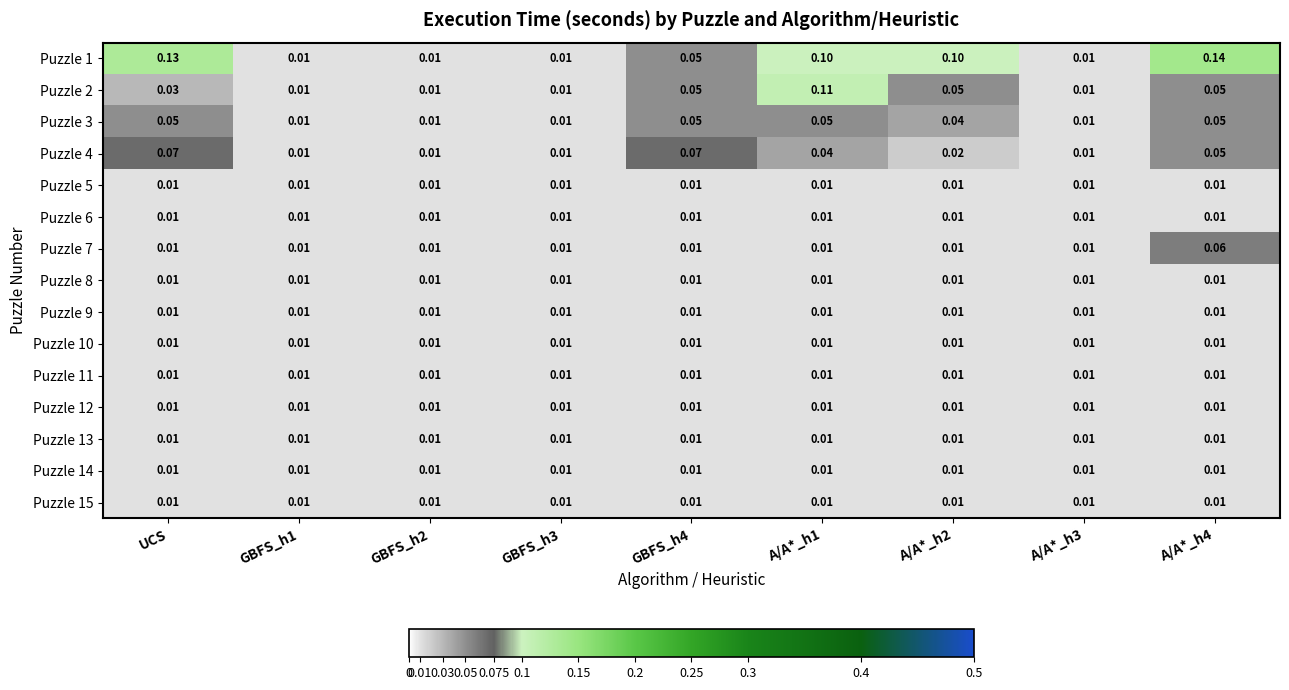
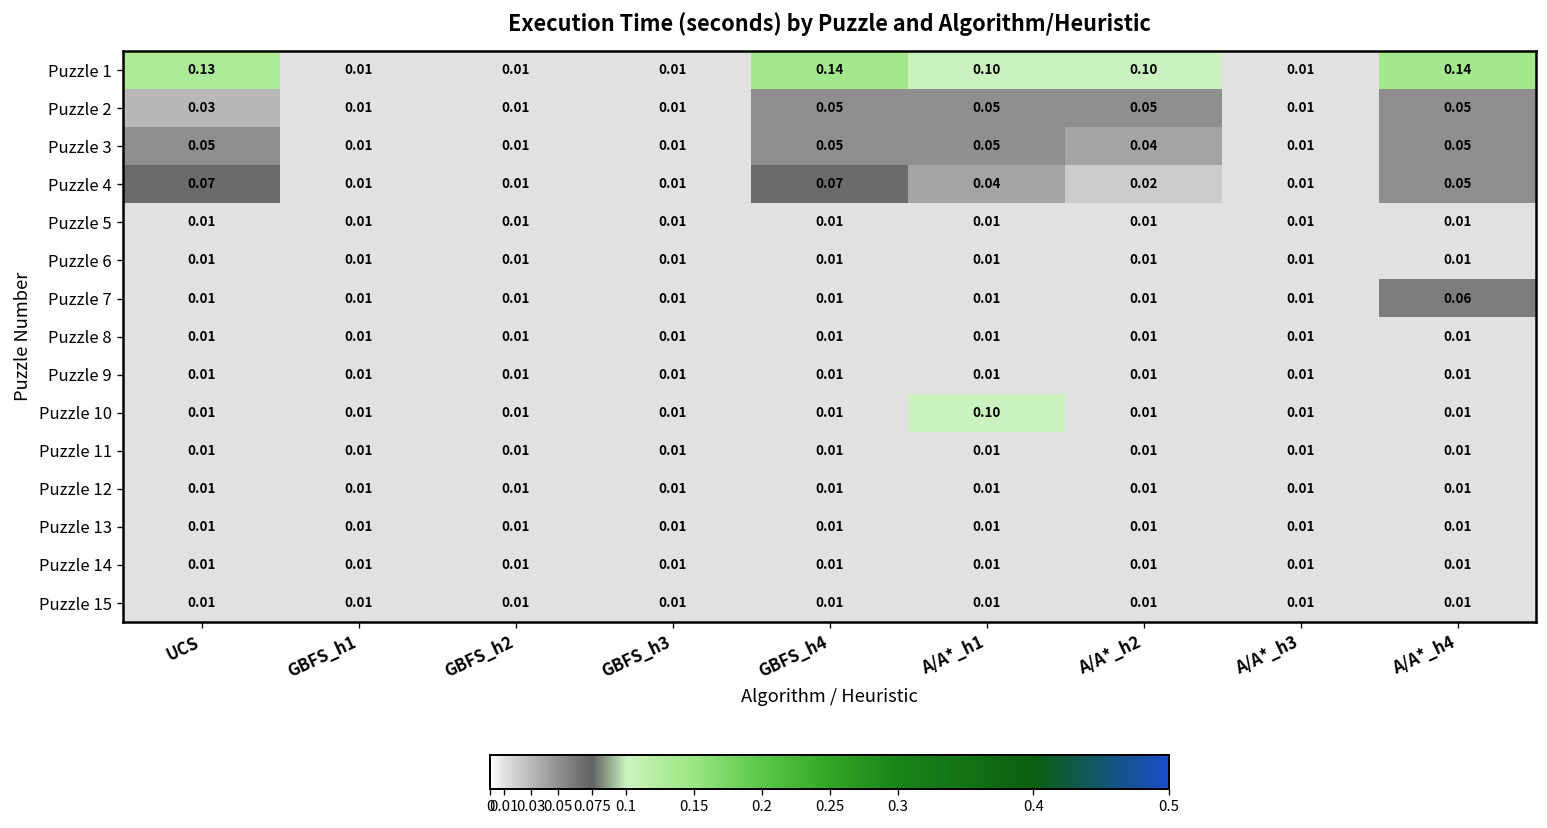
Puzzle 1, GBFS_h4: 0.05 -> 0.14
Puzzle 2, A/A*_h1: 0.11 -> 0.05
Puzzle 10, A/A*_h1: 0.01 -> 0.10
